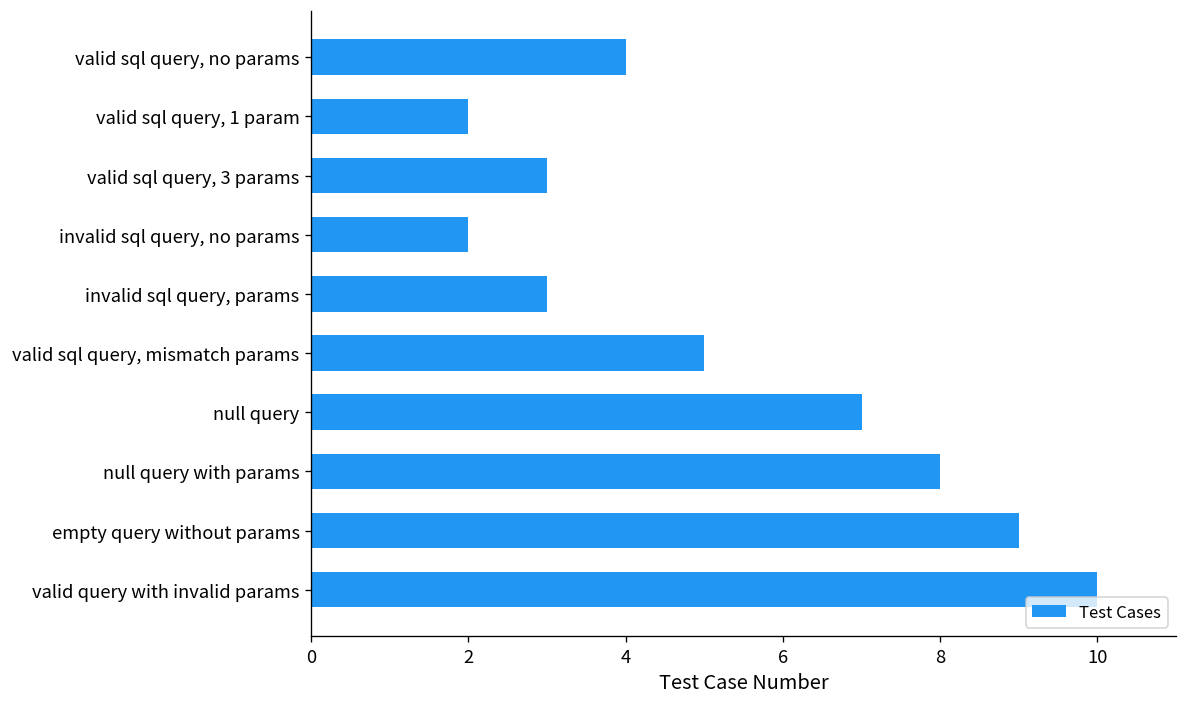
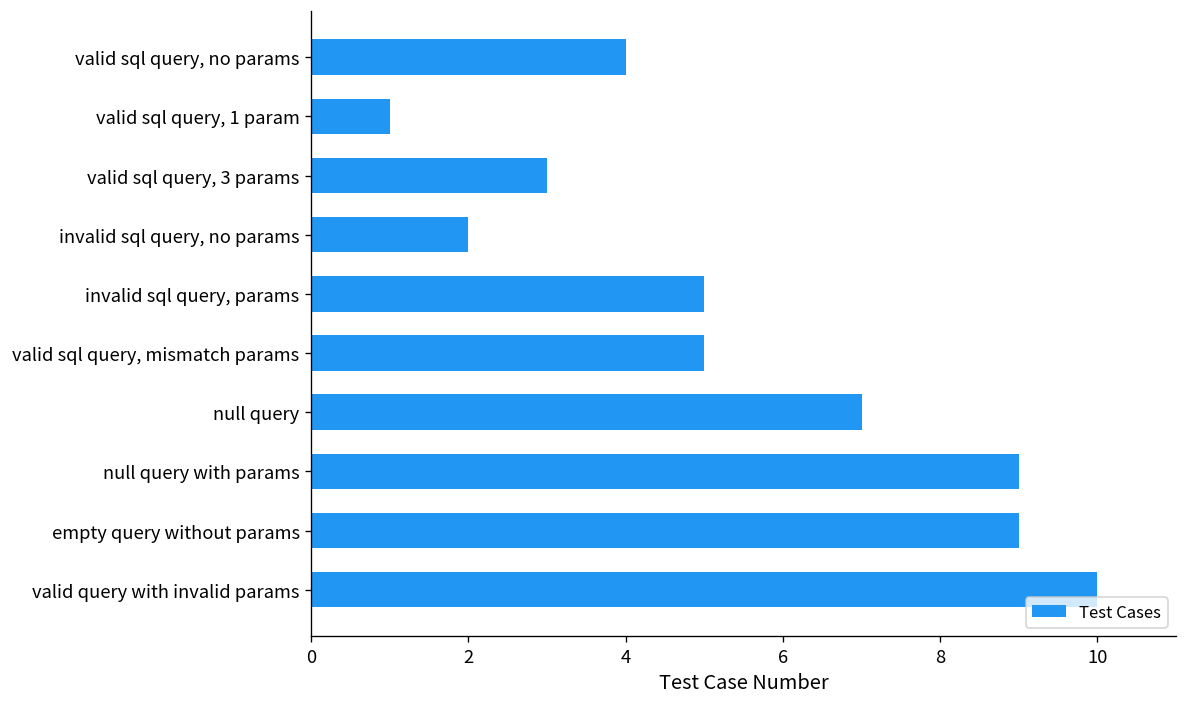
valid sql query, 1 param: 2 -> 1
invalid sql query, params: 3 -> 5
null query with params: 8 -> 9
